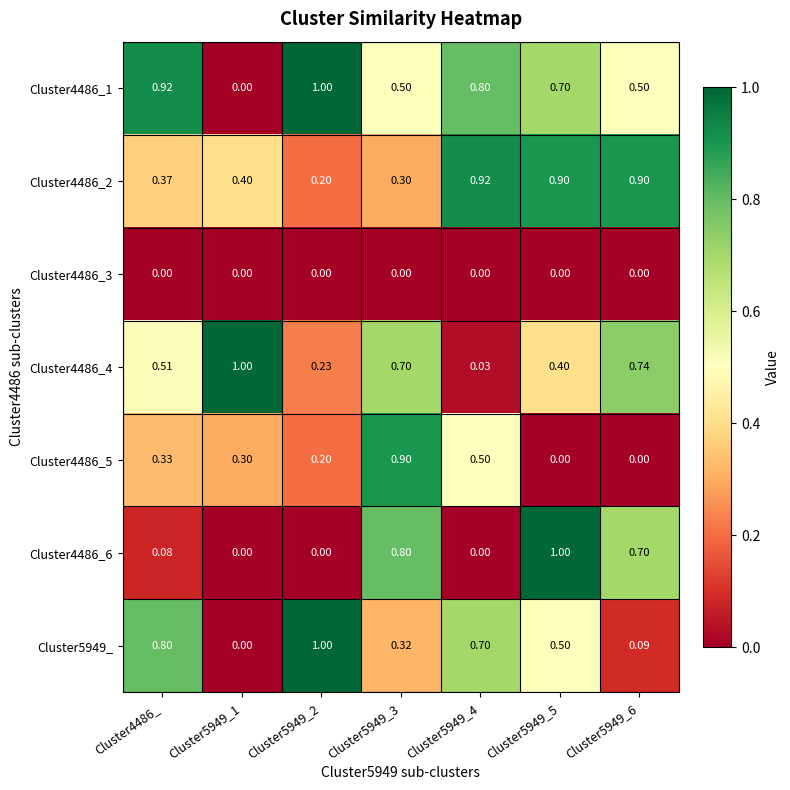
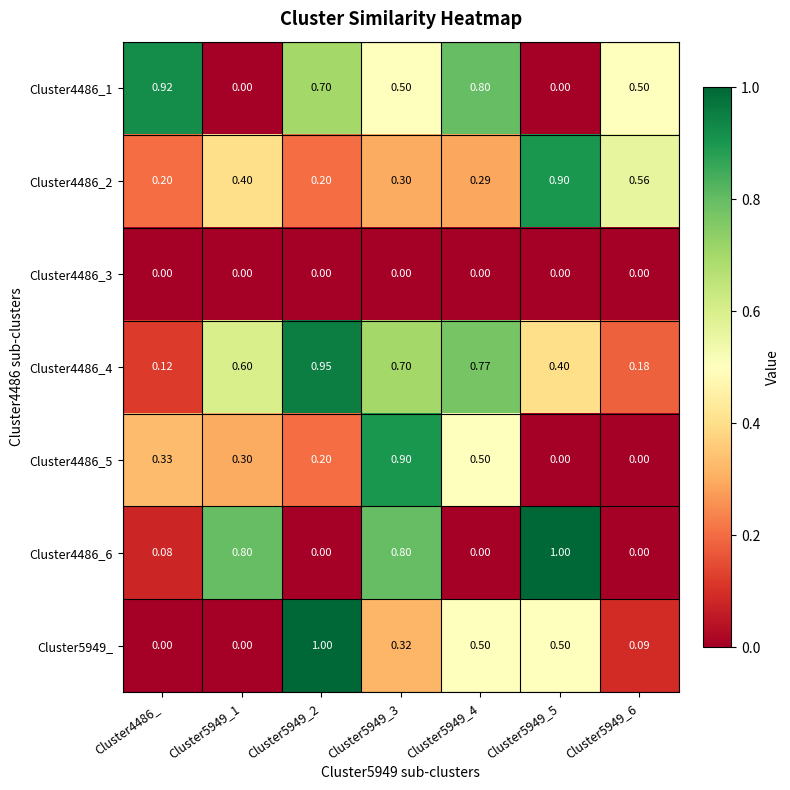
Cluster4486_1, Cluster5949_2: 1.00 -> 0.70
Cluster4486_1, Cluster5949_5: 0.70 -> 0.00
Cluster4486_2, Cluster4486_: 0.37 -> 0.20
Cluster4486_2, Cluster5949_4: 0.92 -> 0.29
Cluster4486_2, Cluster5949_6: 0.90 -> 0.56
Cluster4486_4, Cluster4486_: 0.51 -> 0.12
Cluster4486_4, Cluster5949_1: 1.00 -> 0.60
Cluster4486_4, Cluster5949_2: 0.23 -> 0.95
Cluster4486_4, Cluster5949_4: 0.03 -> 0.77
Cluster4486_4, Cluster5949_6: 0.74 -> 0.18
Cluster4486_6, Cluster5949_1: 0.00 -> 0.80
Cluster4486_6, Cluster5949_6: 0.70 -> 0.00
Cluster5949_, Cluster4486_: 0.80 -> 0.00
Cluster5949_, Cluster5949_4: 0.70 -> 0.50
